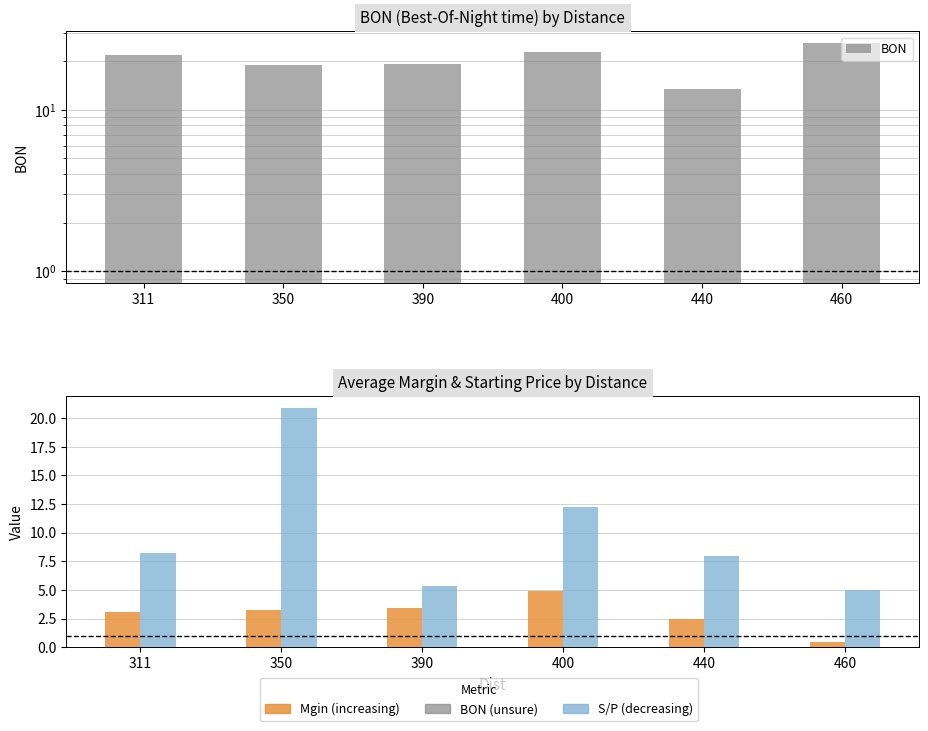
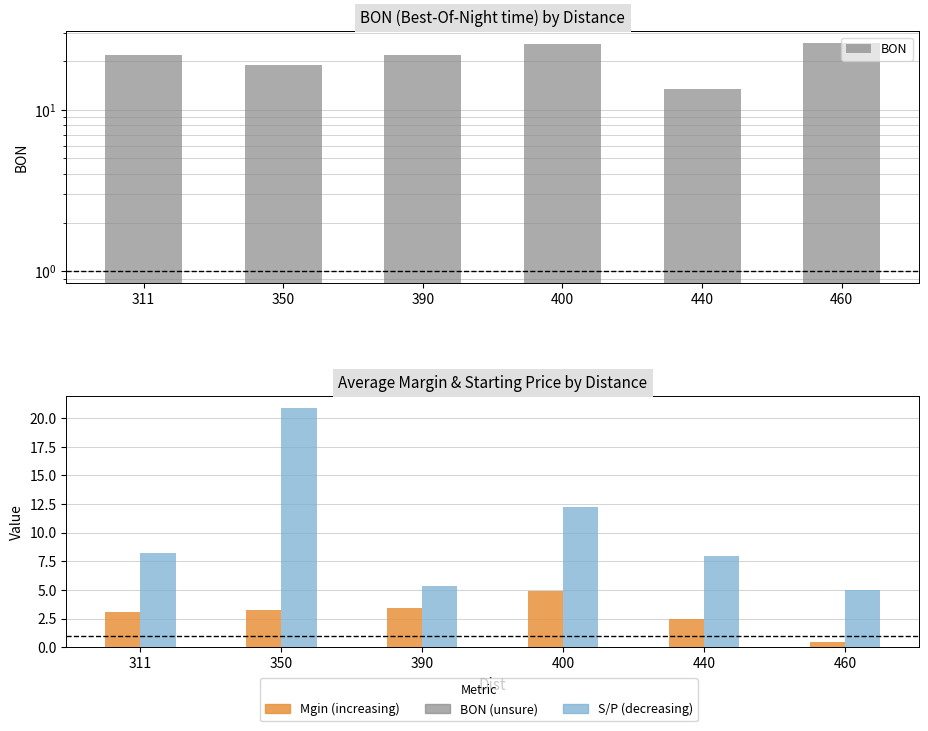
BON (Best-Of-Night time) by Distance, 390: 19 -> 22
BON (Best-Of-Night time) by Distance, 400: 23 -> 25
